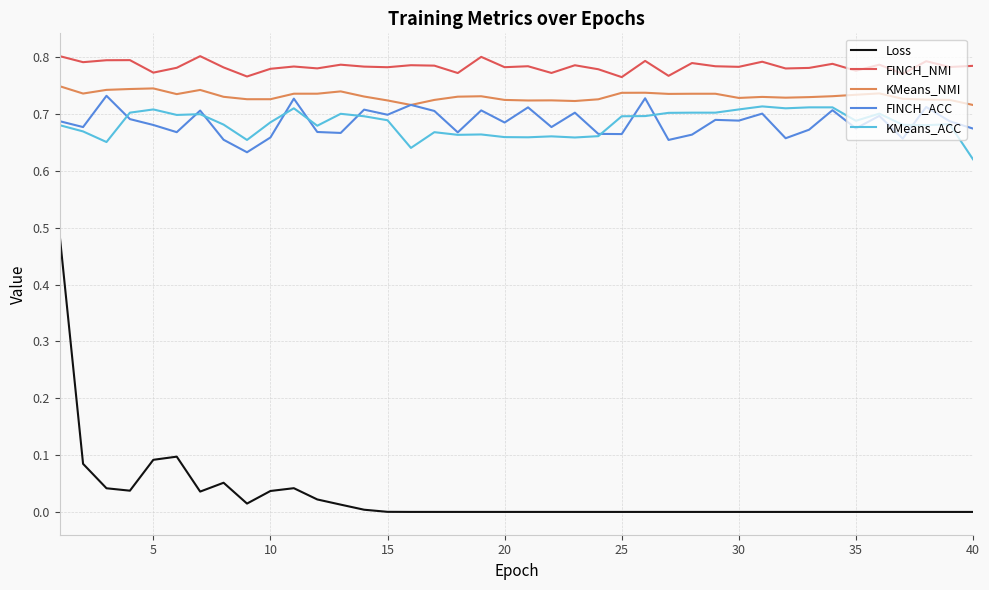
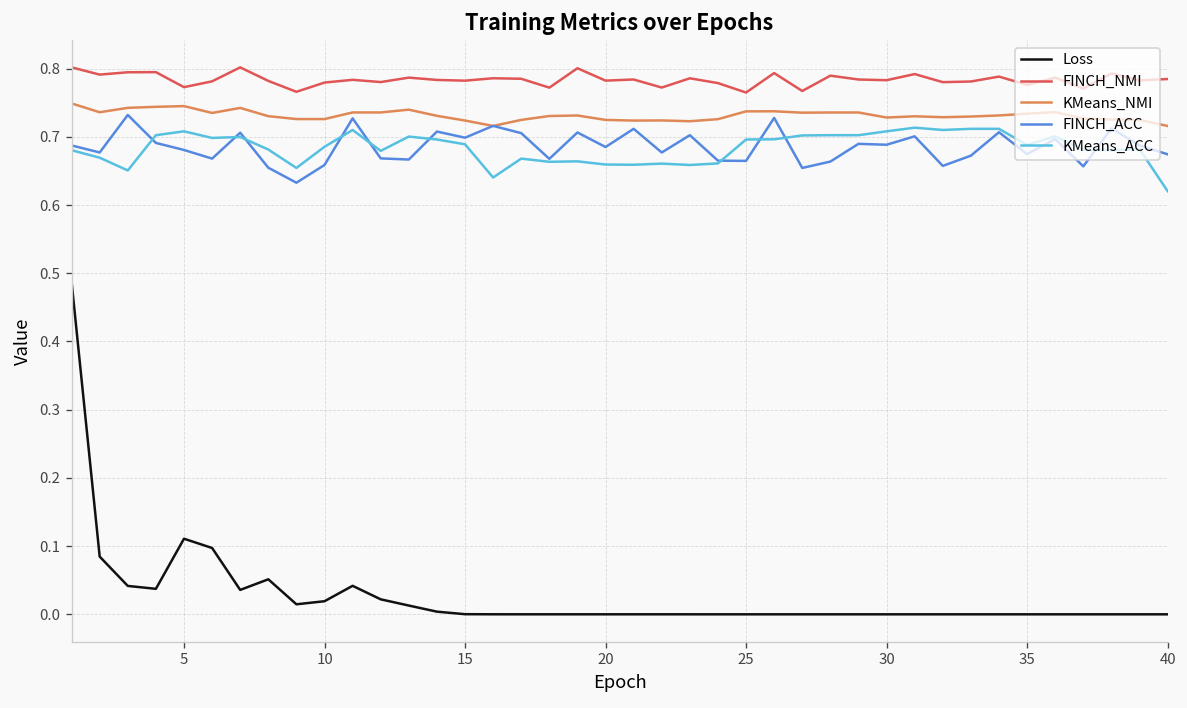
Loss, 5: 0.09 -> 0.11
Loss, 10: 0.04 -> 0.02
